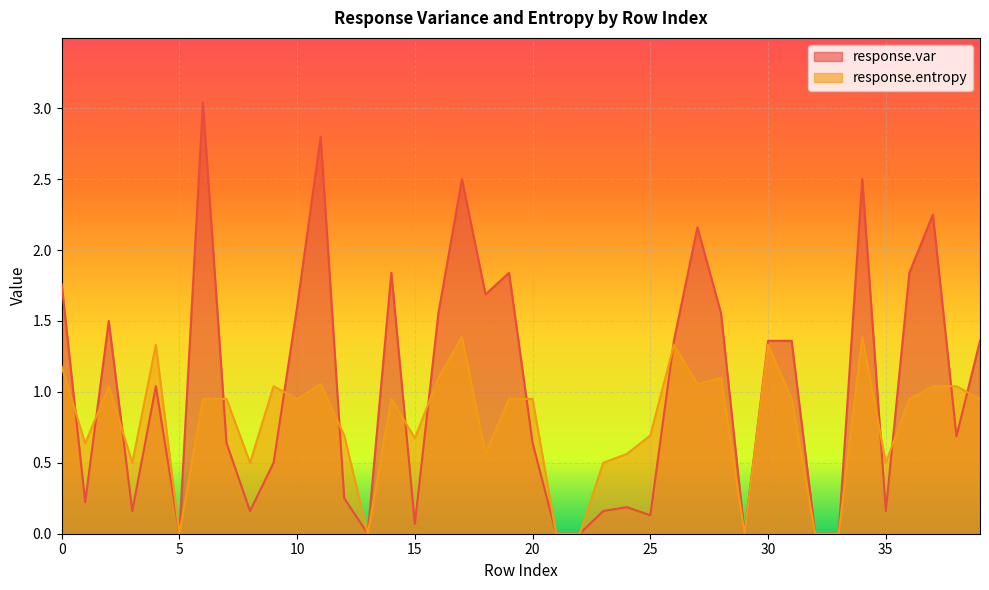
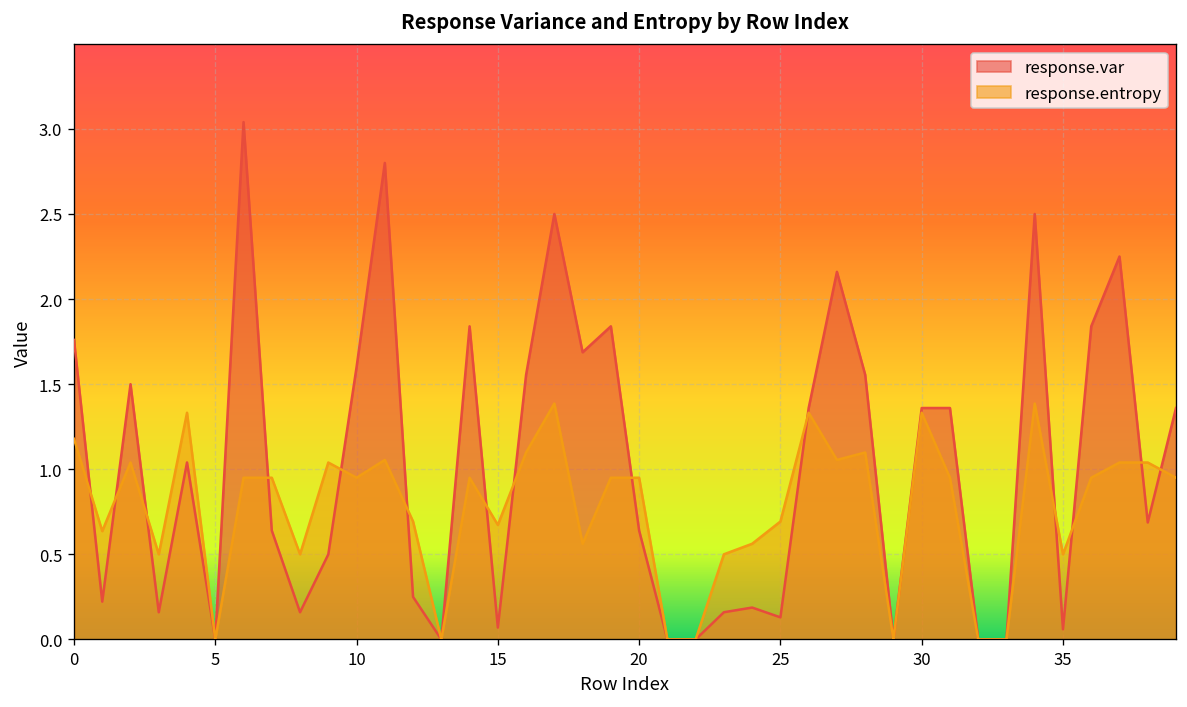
response.var, 35: 0.16 -> 0.06
